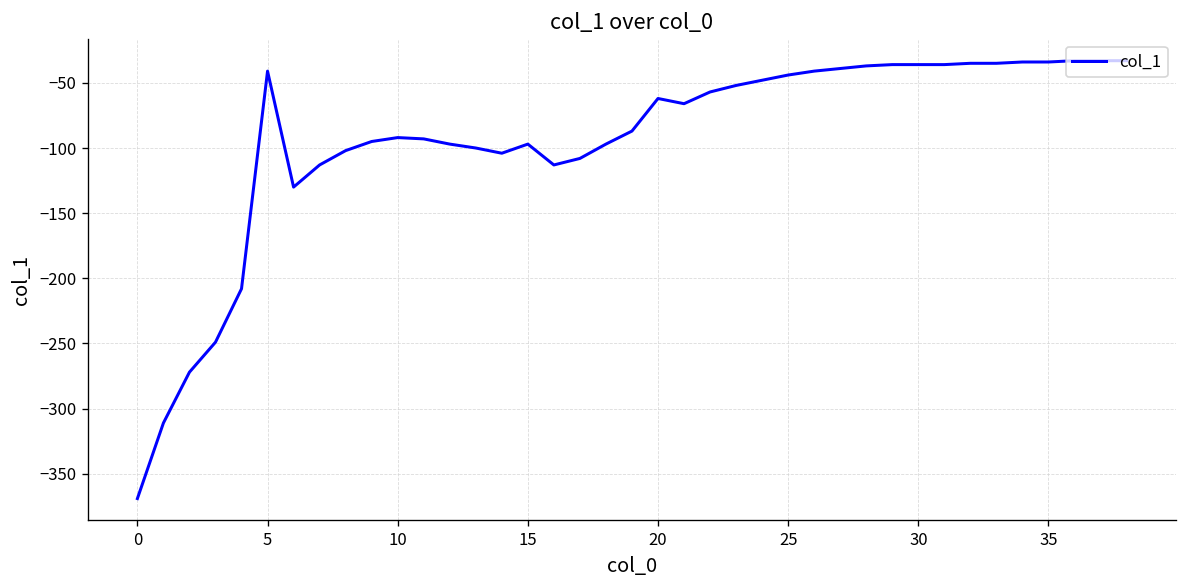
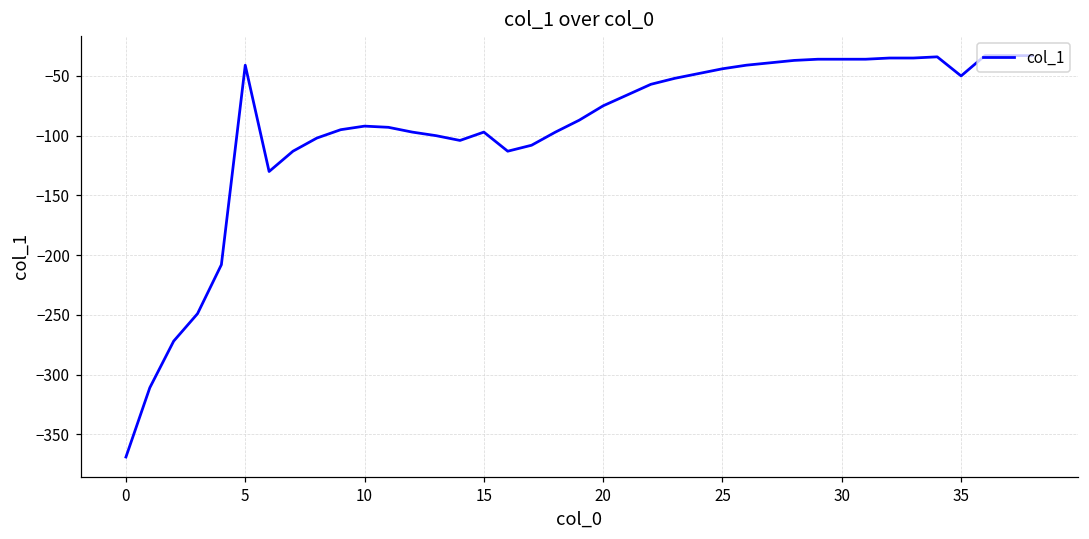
20: -62 -> -75
35: -34 -> -50
